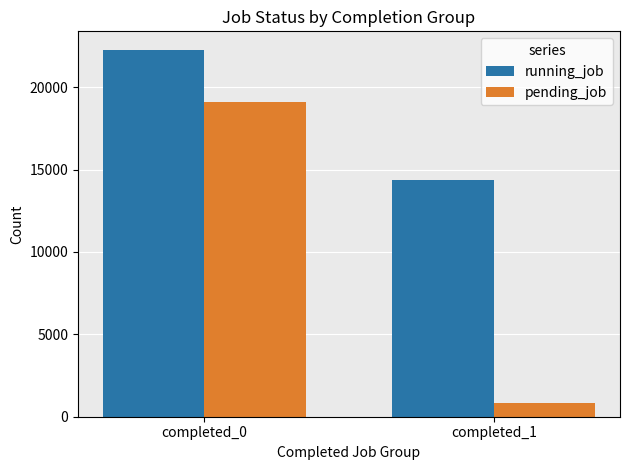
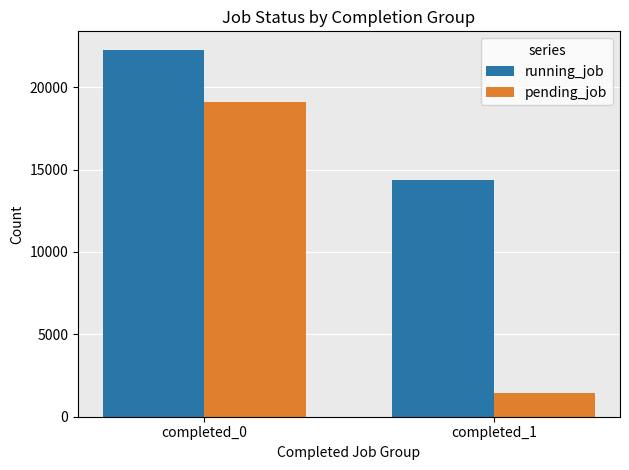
pending_job, completed_1: 800 -> 1400
